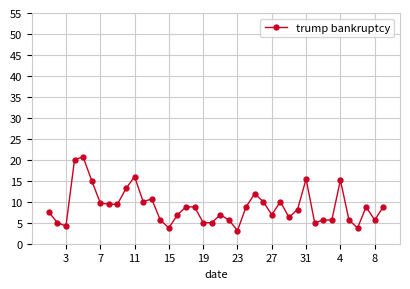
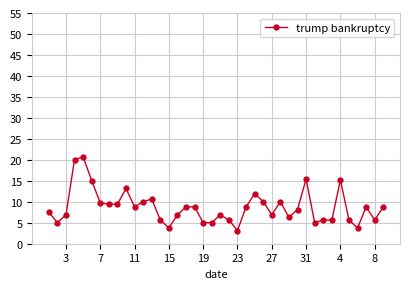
3: 4 -> 7
11: 16 -> 9
